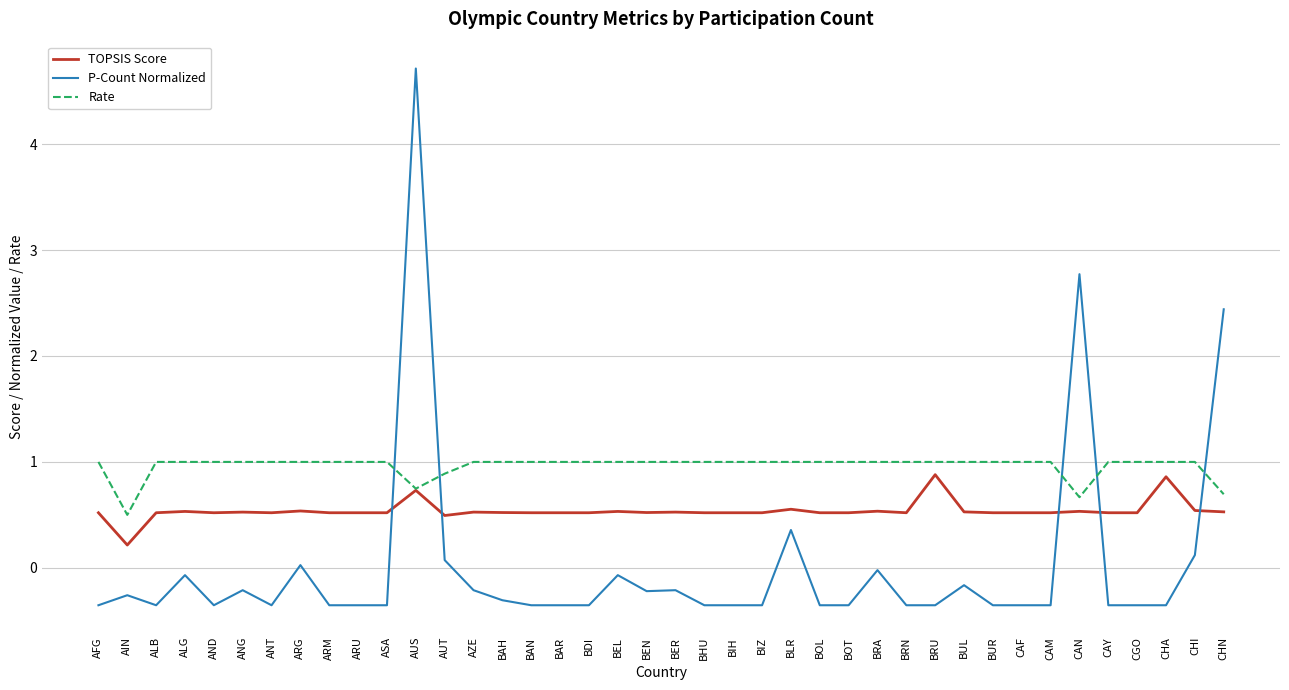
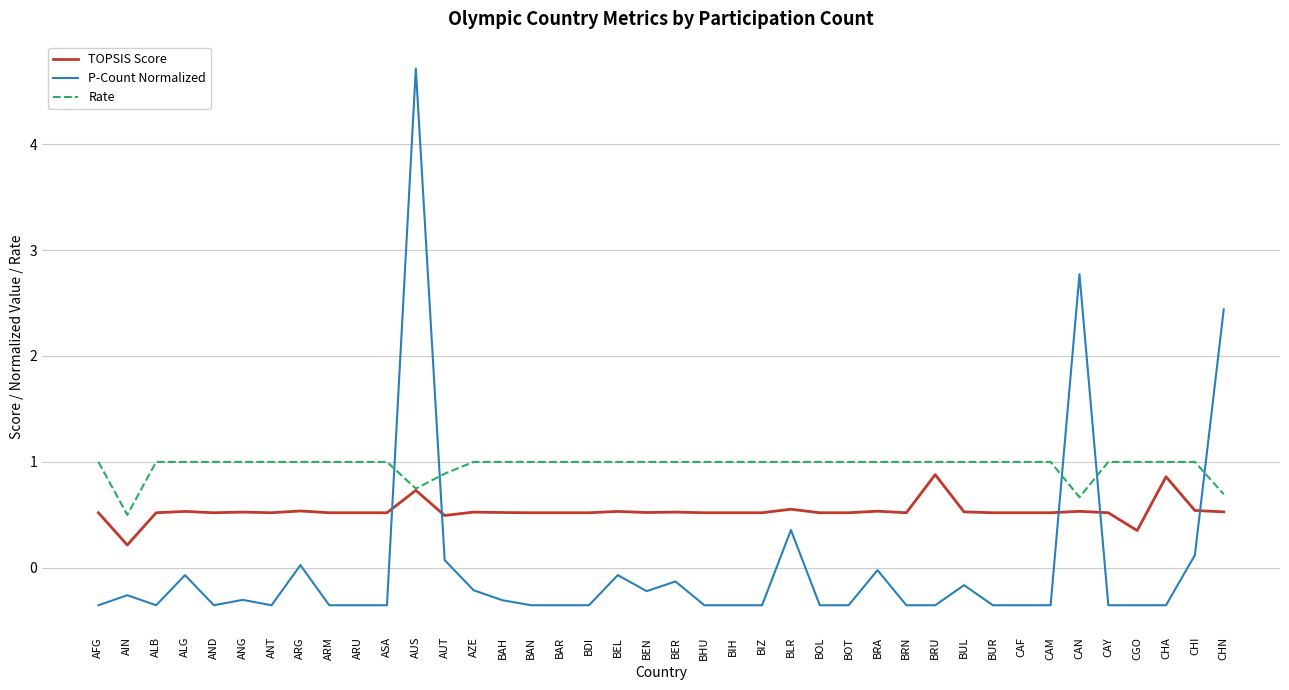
P-Count Normalized, ANG: -0.21 -> -0.30
P-Count Normalized, BER: -0.21 -> -0.13
TOPSIS Score, CGO: 0.52 -> 0.35
